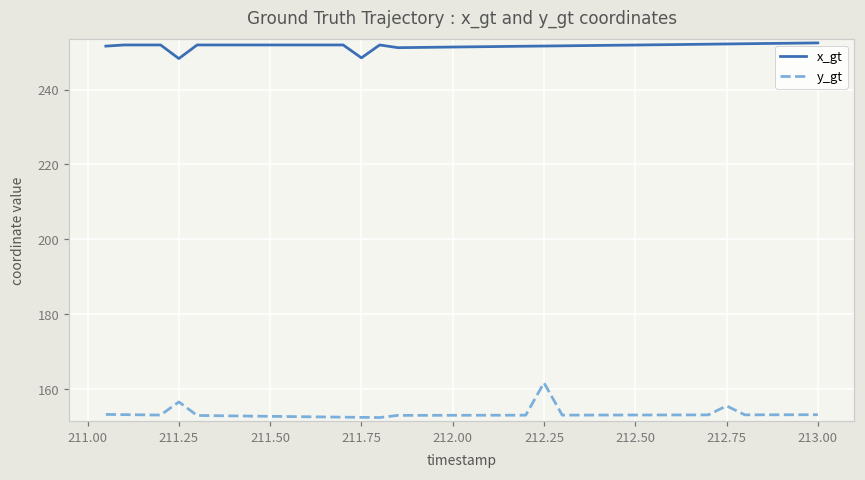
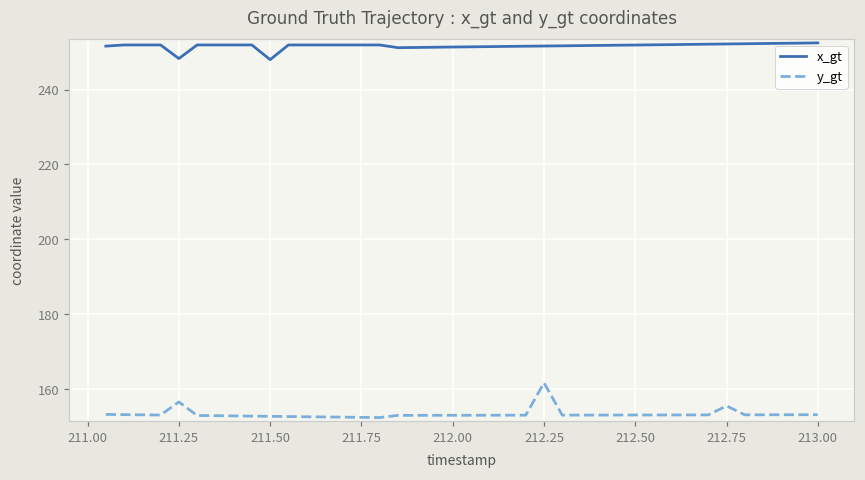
x_gt, 211.50: 252 -> 248
x_gt, 211.75: 248 -> 252
